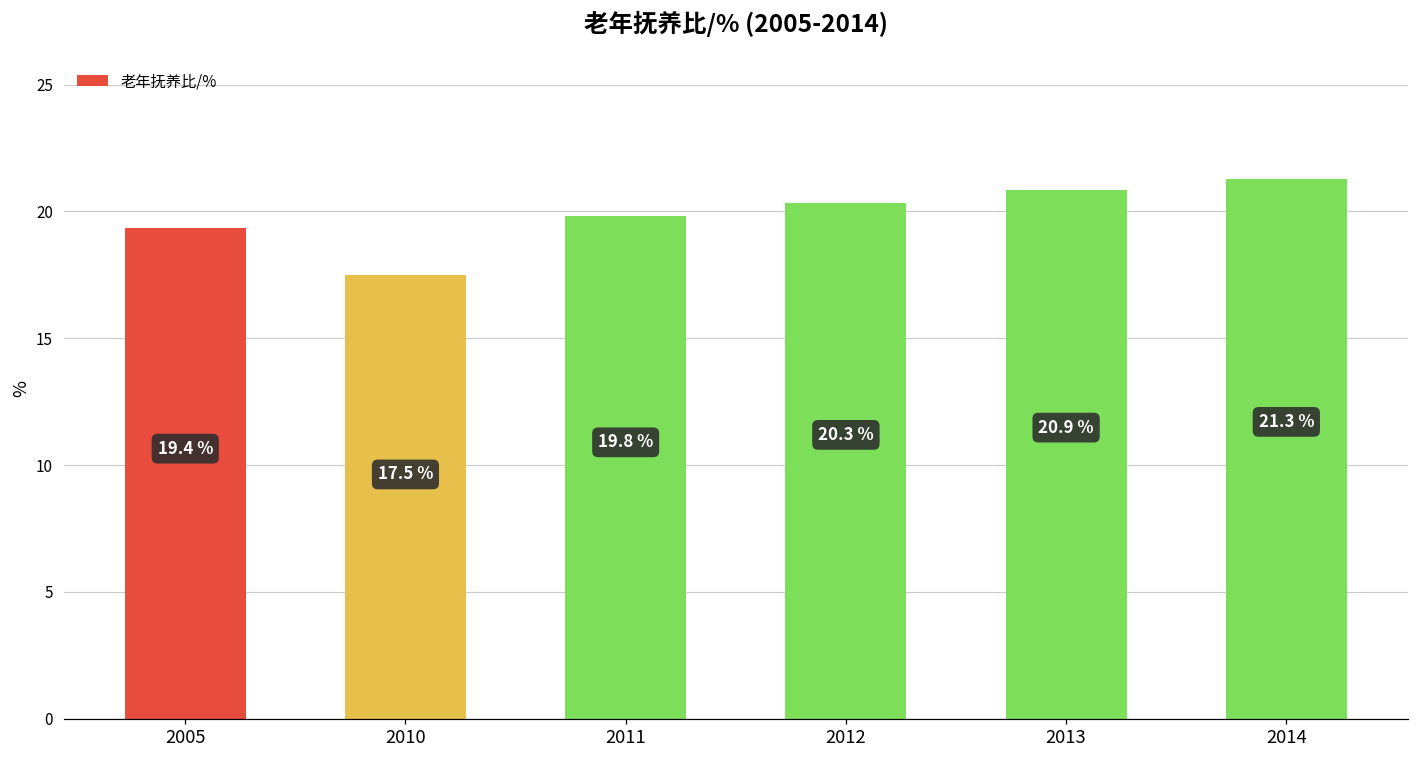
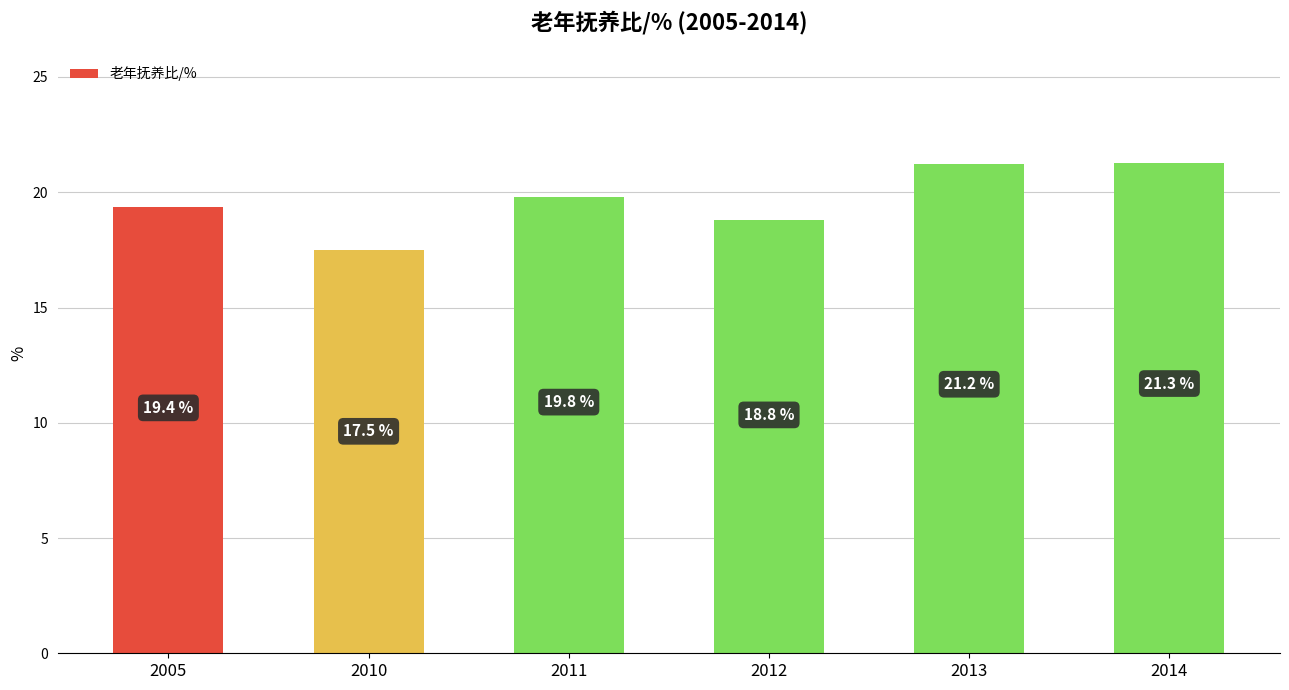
2012: 20.3 % -> 18.8 %
2013: 20.9 % -> 21.2 %
